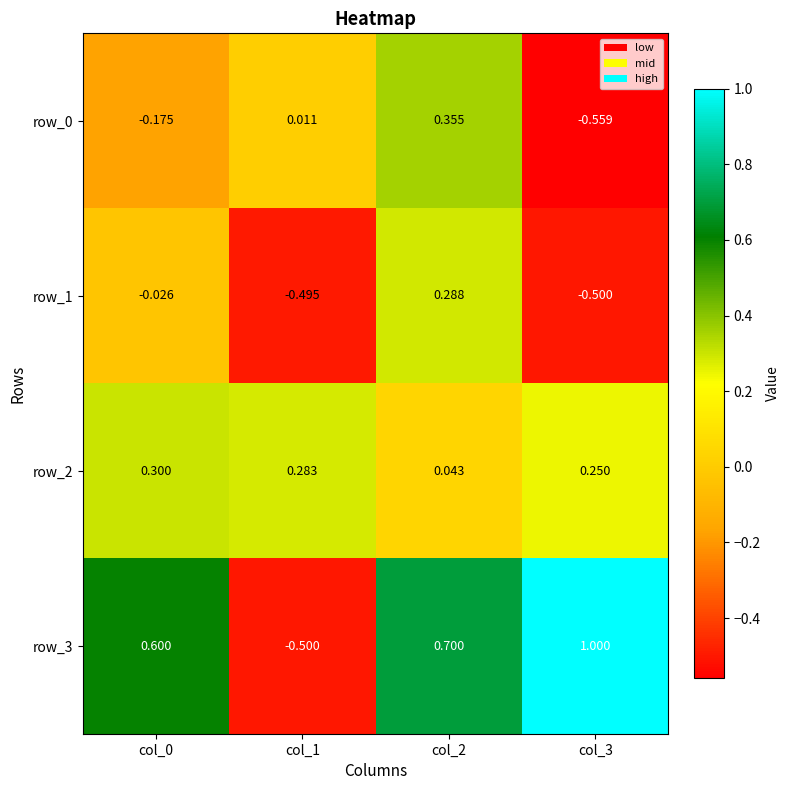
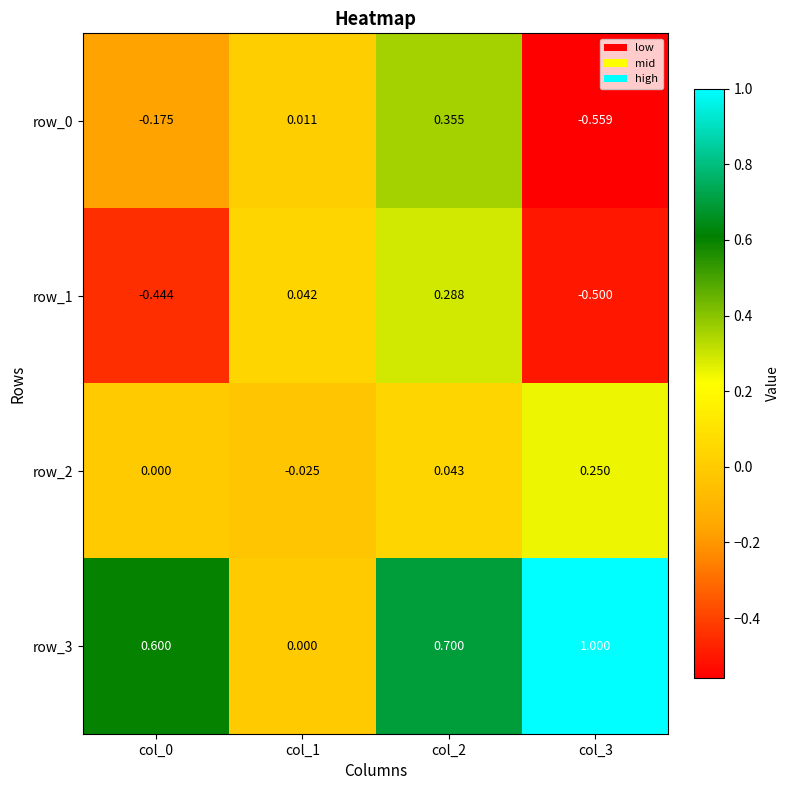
row_1, col_0: -0.026 -> -0.444
row_1, col_1: -0.495 -> 0.042
row_2, col_0: 0.300 -> 0.000
row_2, col_1: 0.283 -> -0.025
row_3, col_1: -0.500 -> 0.000
